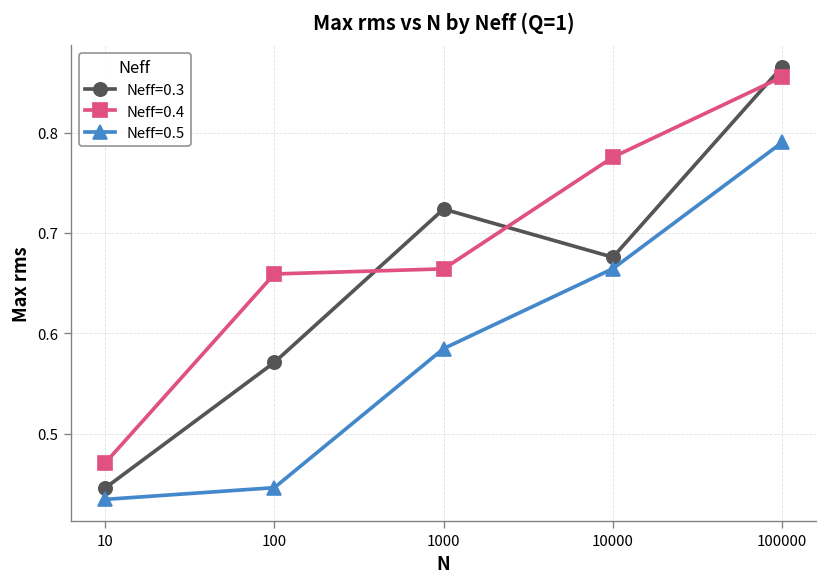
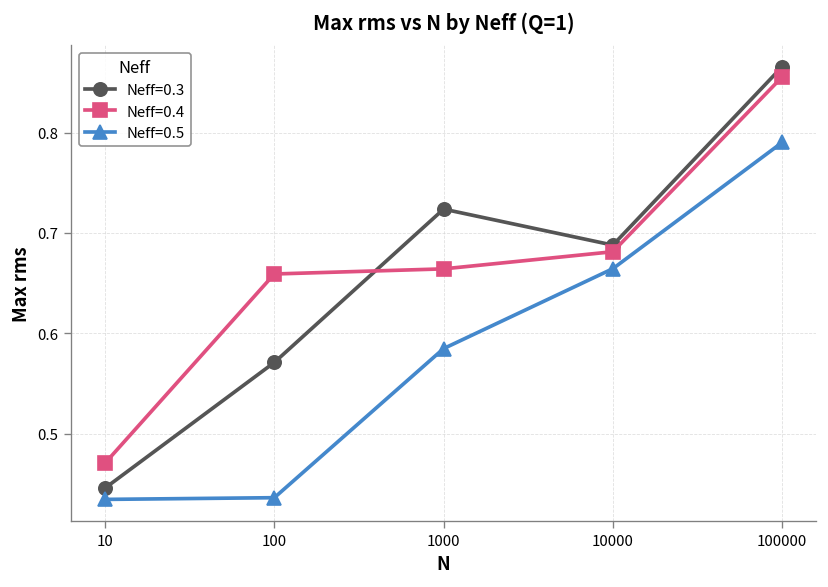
Neff=0.5, 100: 0.45 -> 0.44
Neff=0.3, 10000: 0.68 -> 0.69
Neff=0.4, 10000: 0.78 -> 0.68
